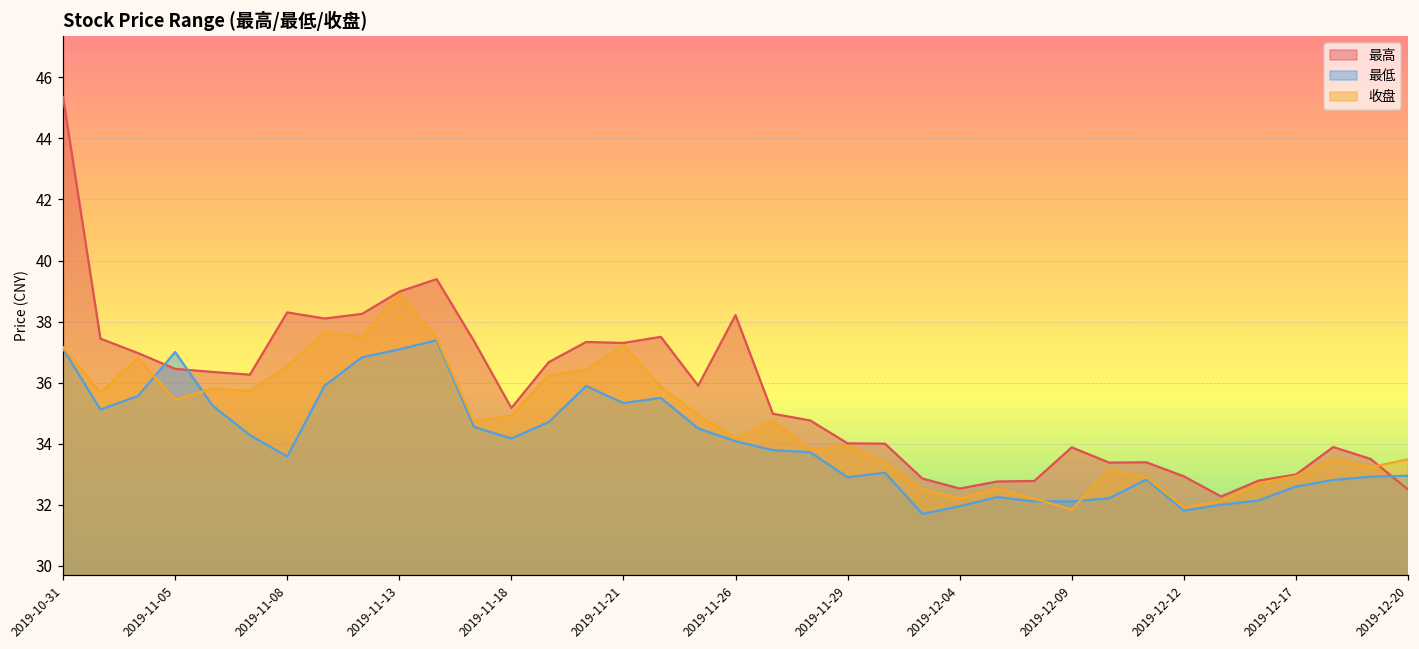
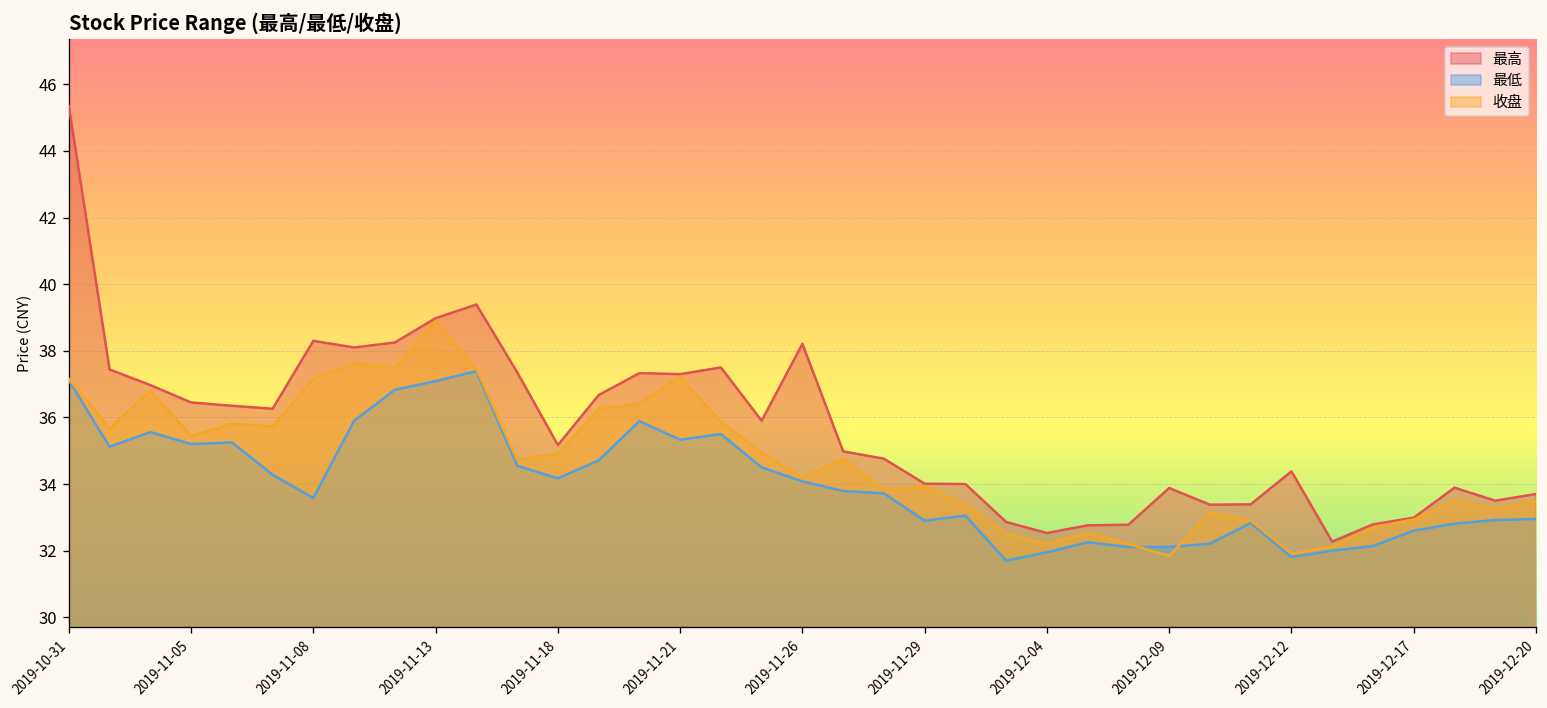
最低, 2019-11-05: 37.0 -> 35.2
收盘, 2019-11-08: 36.5 -> 37.2
最高, 2019-12-12: 32.9 -> 34.4
最高, 2019-12-20: 32.5 -> 33.7
